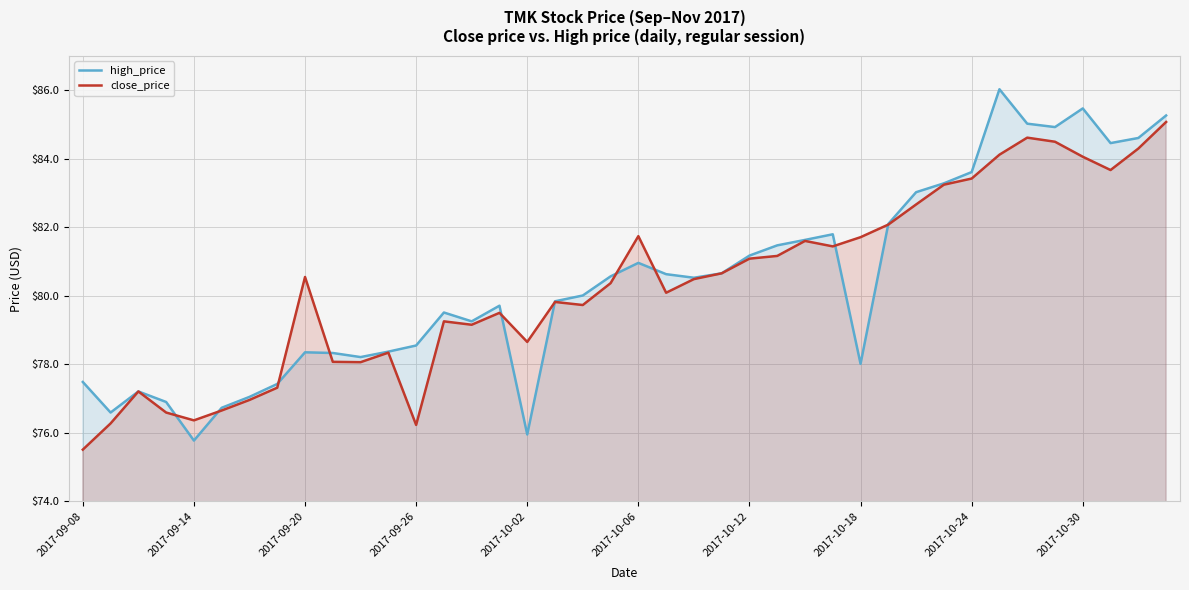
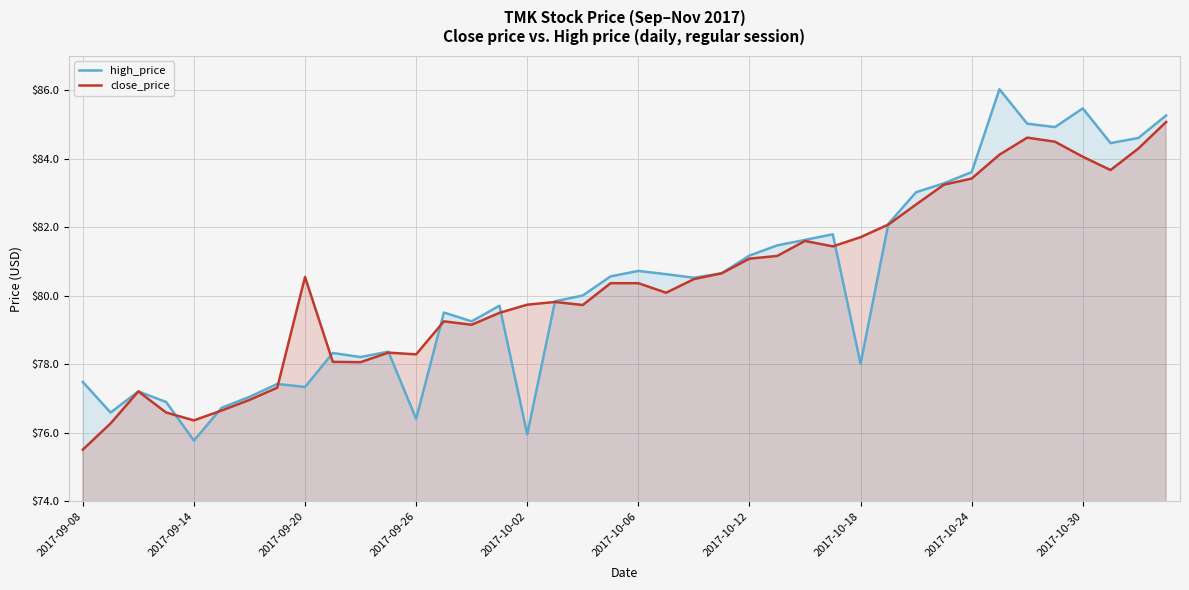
high_price, 2017-09-20: $78.3 -> $77.3
high_price, 2017-09-26: $78.5 -> $76.4
close_price, 2017-09-26: $76.2 -> $78.3
close_price, 2017-10-02: $78.7 -> $79.7
high_price, 2017-10-06: $81.0 -> $80.7
close_price, 2017-10-06: $81.7 -> $80.4
